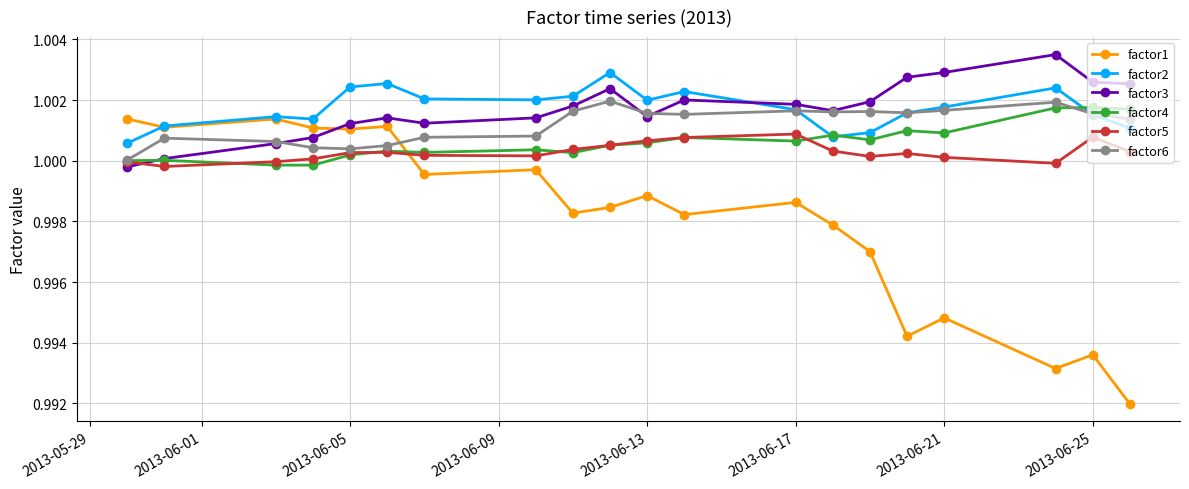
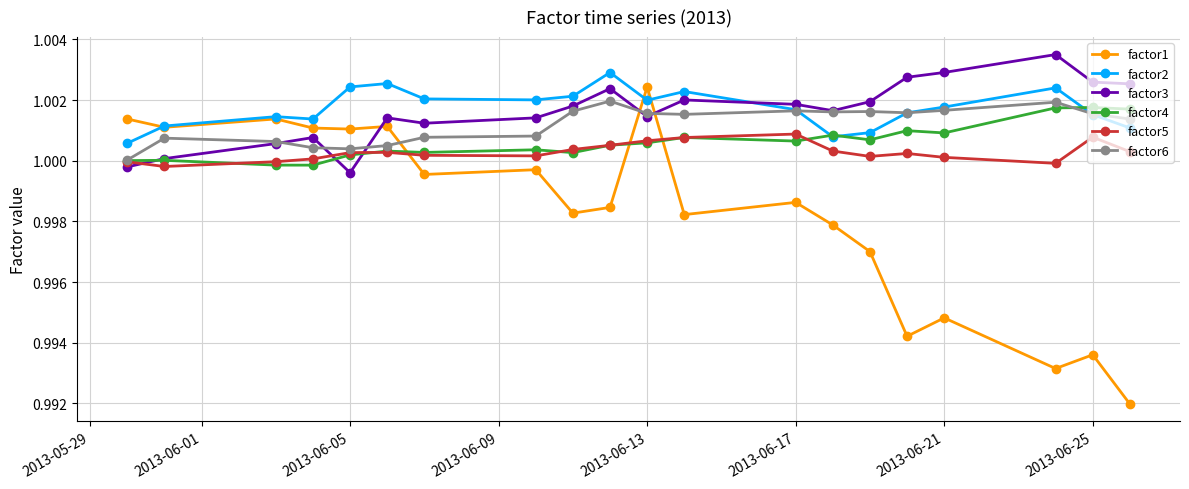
factor3, 2013-06-05: 1.0012 -> 0.9996
factor1, 2013-06-13: 0.9989 -> 1.0024
